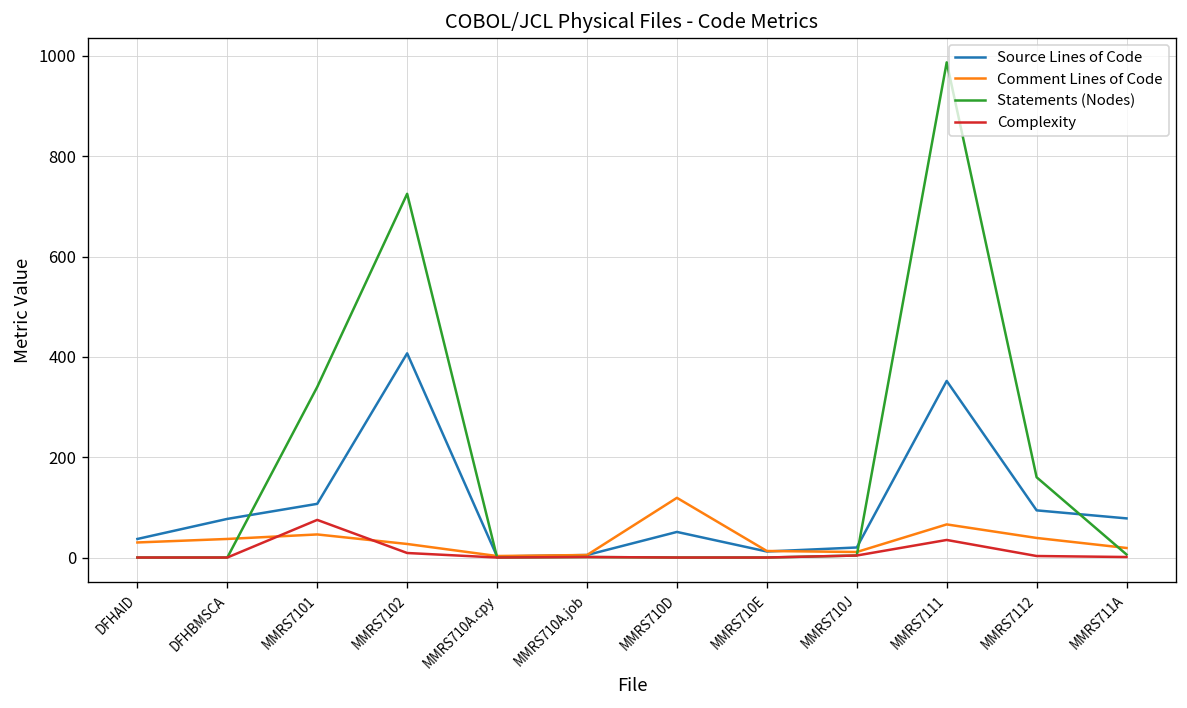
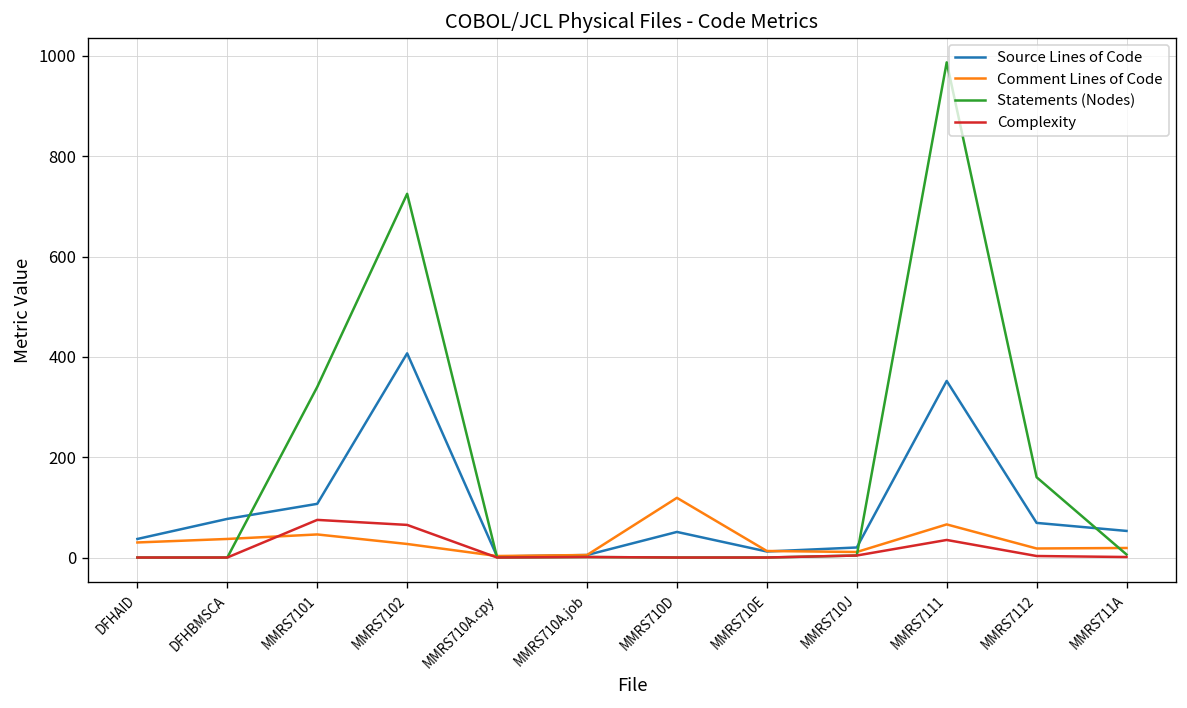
Complexity, MMRS7102: 10 -> 70
Source Lines of Code, MMRS7112: 90 -> 70
Comment Lines of Code, MMRS7112: 40 -> 20
Source Lines of Code, MMRS711A: 80 -> 50
